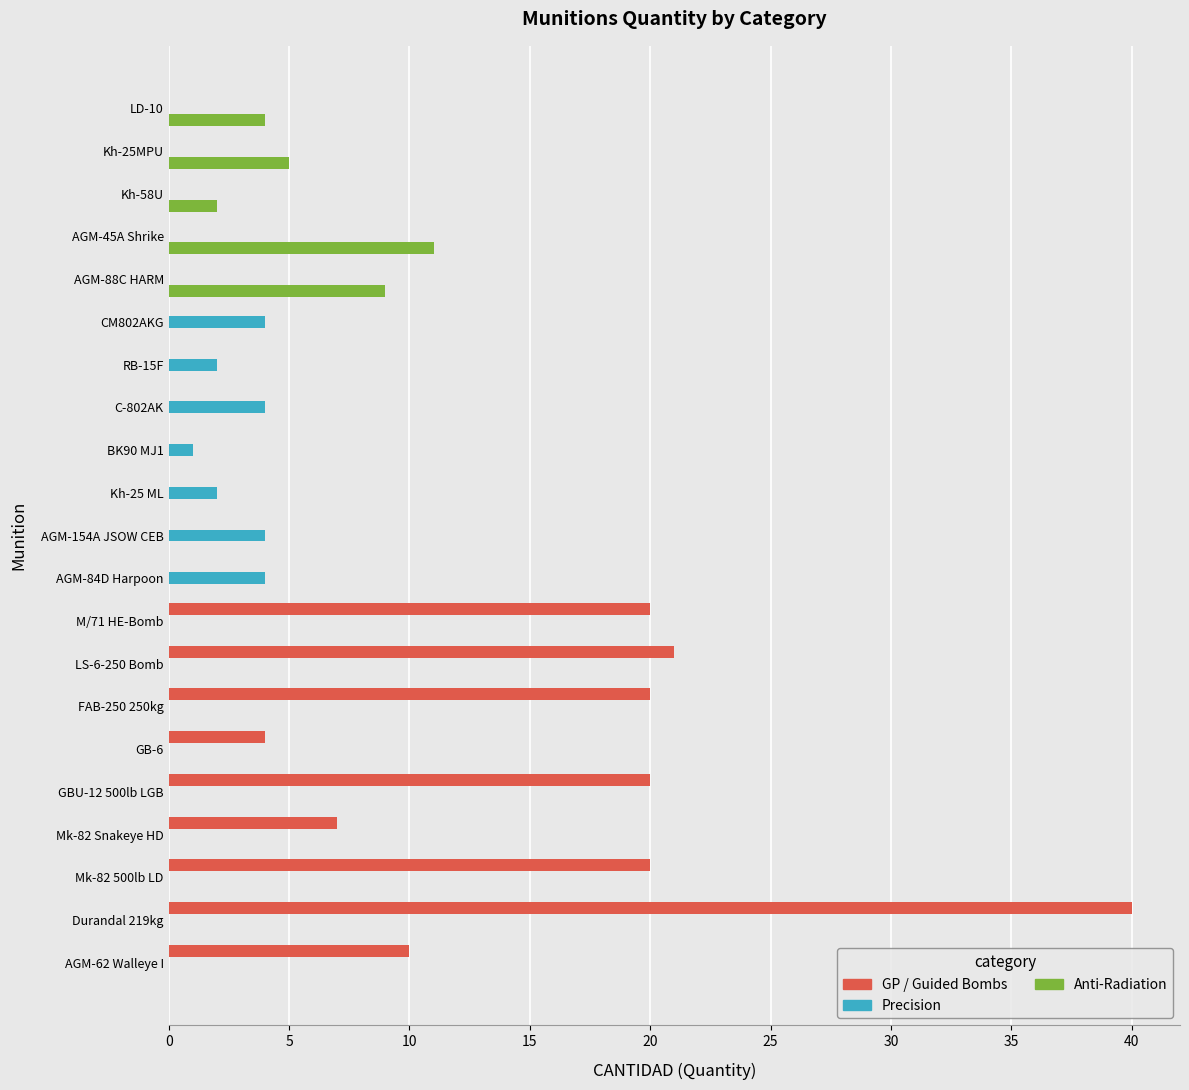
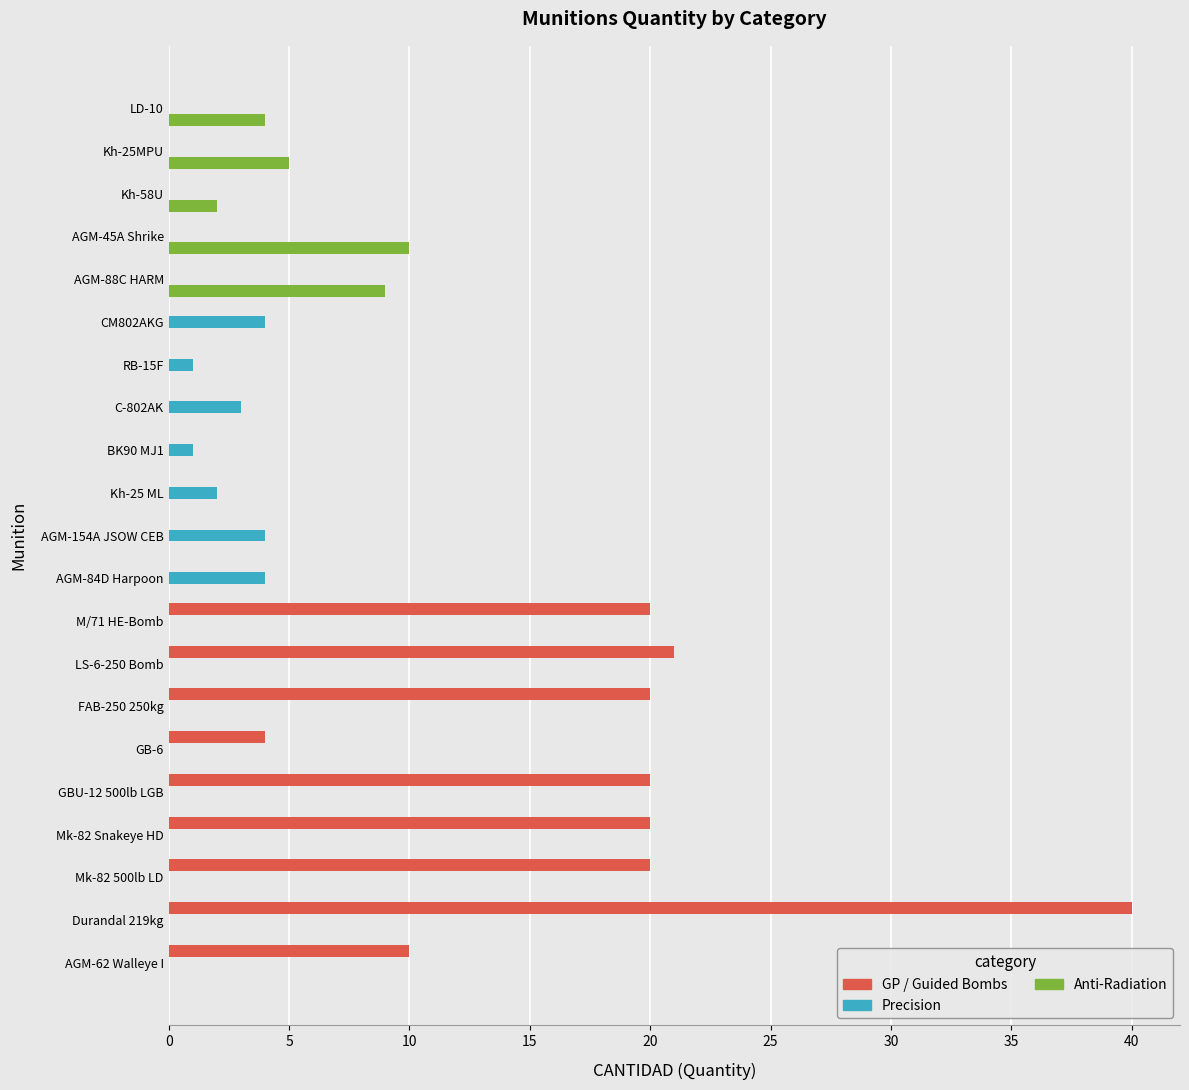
Anti-Radiation, AGM-45A Shrike: 11 -> 10
Precision, RB-15F: 2 -> 1
Precision, C-802AK: 4 -> 3
GP / Guided Bombs, Mk-82 Snakeye HD: 7 -> 20
